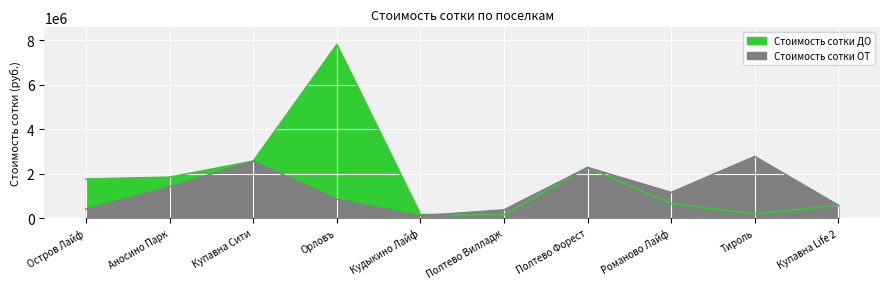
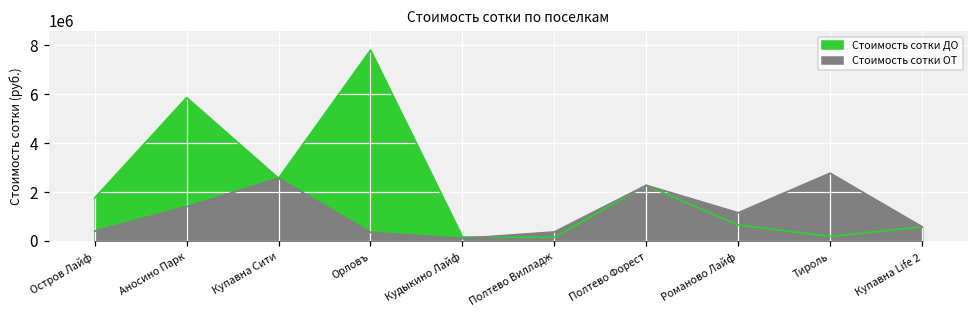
Стоимость сотки ДО, Аносино Парк: 1800000 -> 5900000
Стоимость сотки ОТ, Орловъ: 900000 -> 300000
